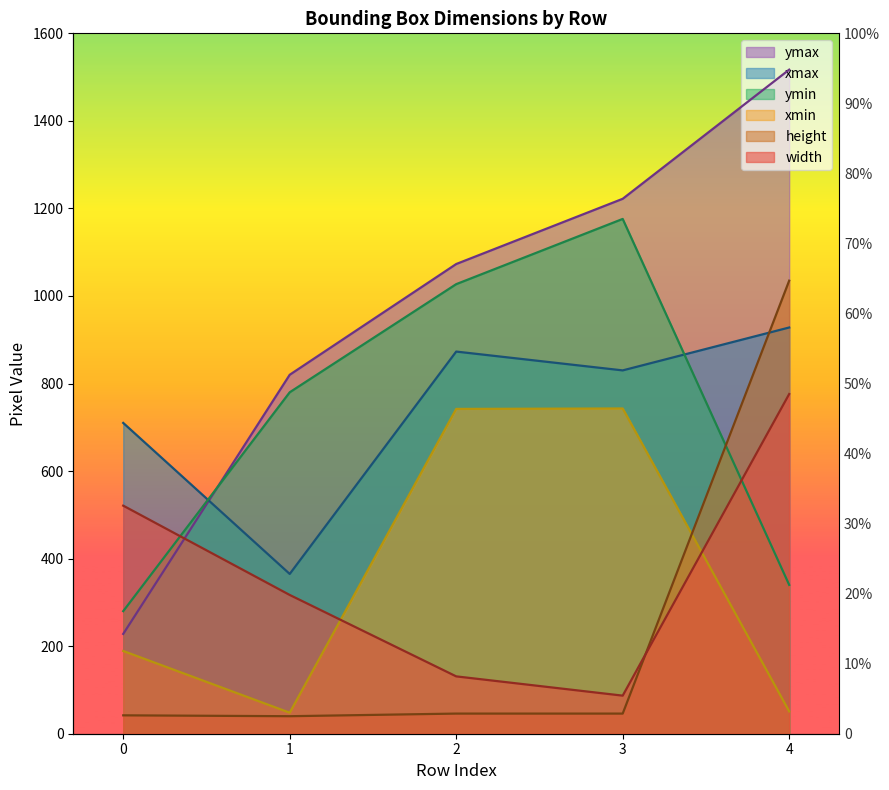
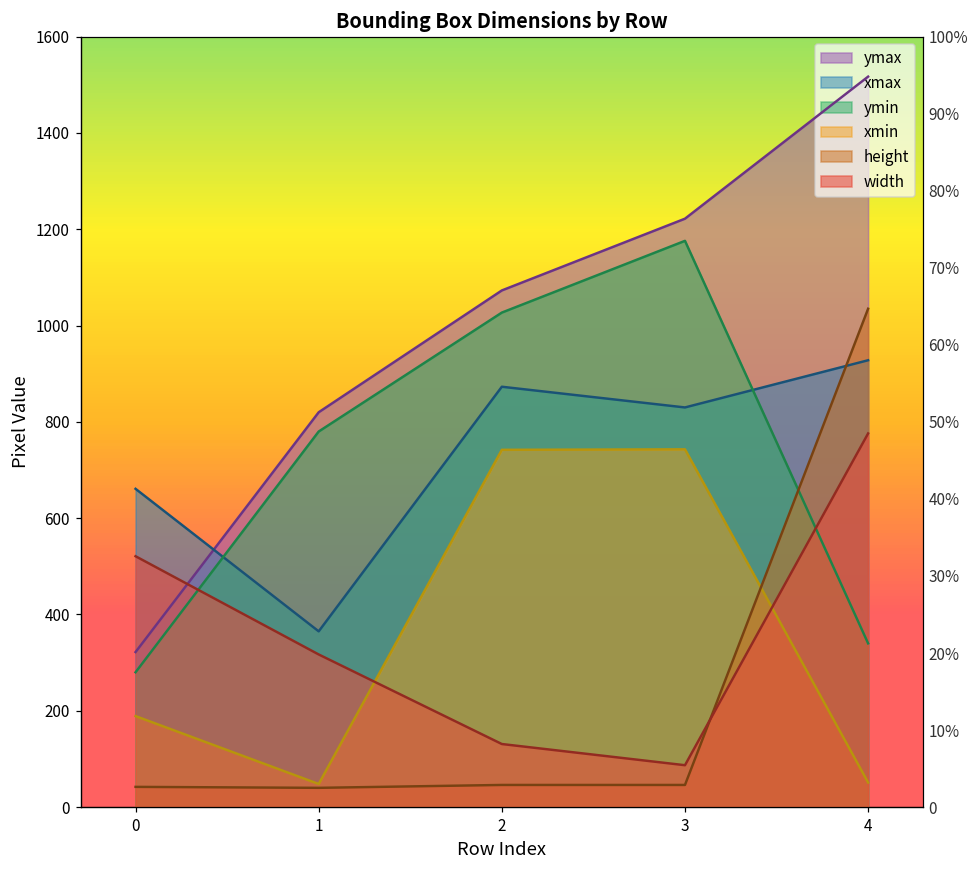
ymax, 0: 230 -> 320
xmax, 0: 710 -> 660
